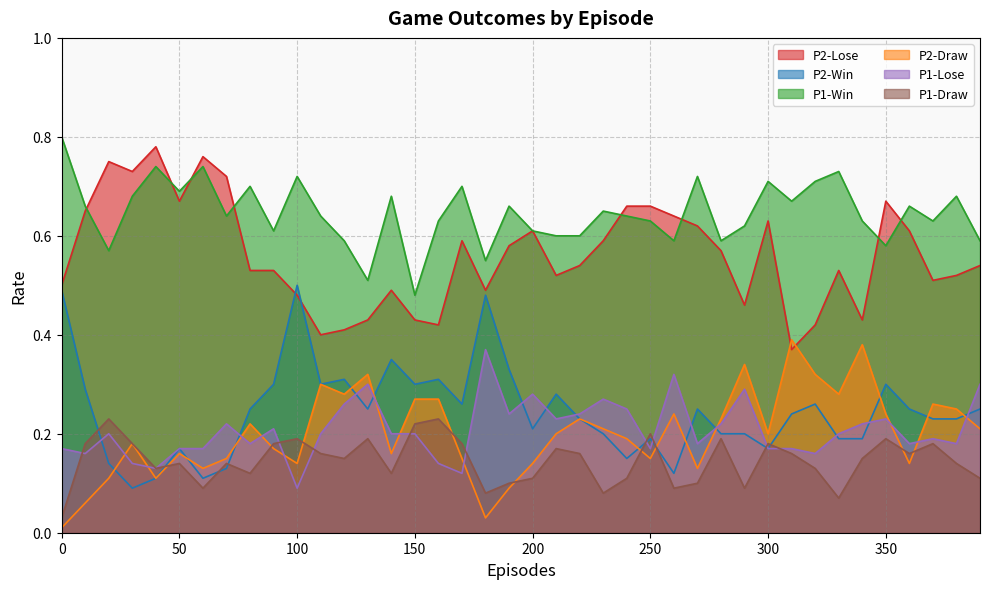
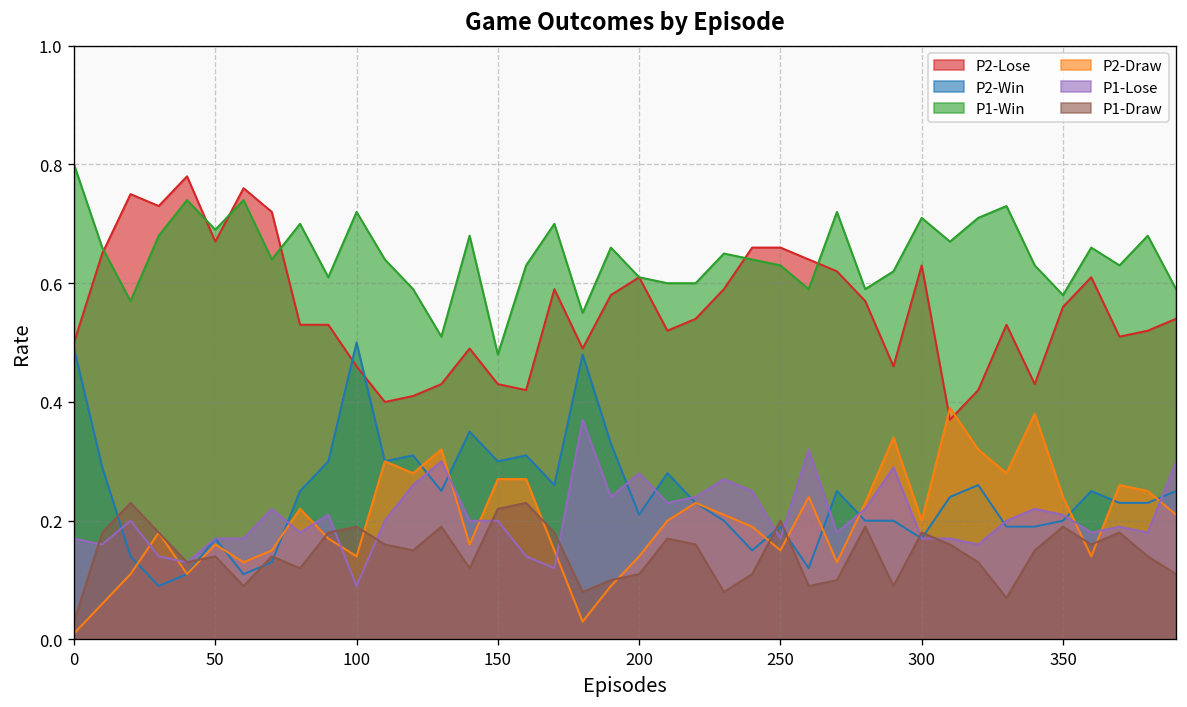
P2-Lose, 100: 0.48 -> 0.46
P2-Lose, 350: 0.67 -> 0.56
P2-Win, 350: 0.3 -> 0.2
P1-Lose, 350: 0.23 -> 0.21
